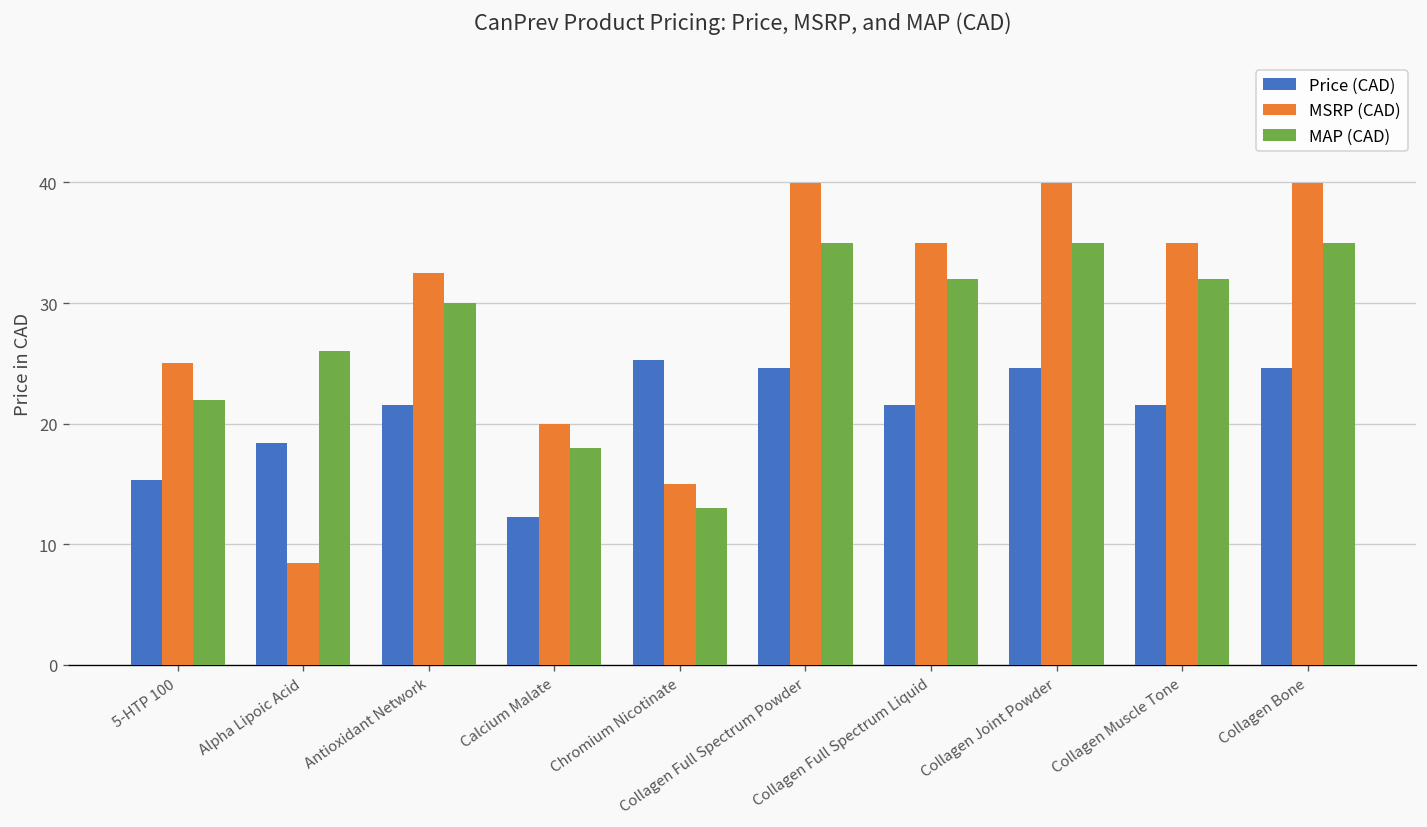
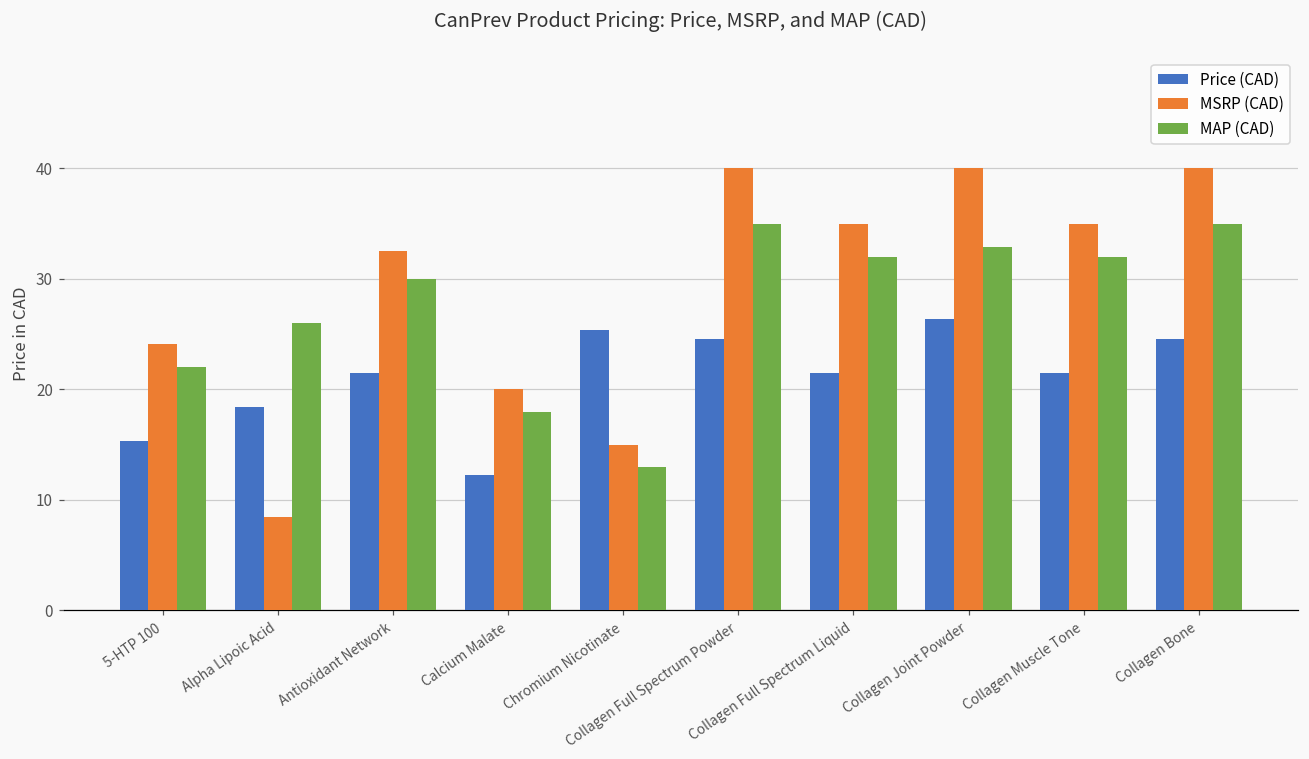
MSRP (CAD), 5-HTP 100: 25.0 -> 24.1
Price (CAD), Collagen Joint Powder: 24.6 -> 26.3
MAP (CAD), Collagen Joint Powder: 35.0 -> 32.8
